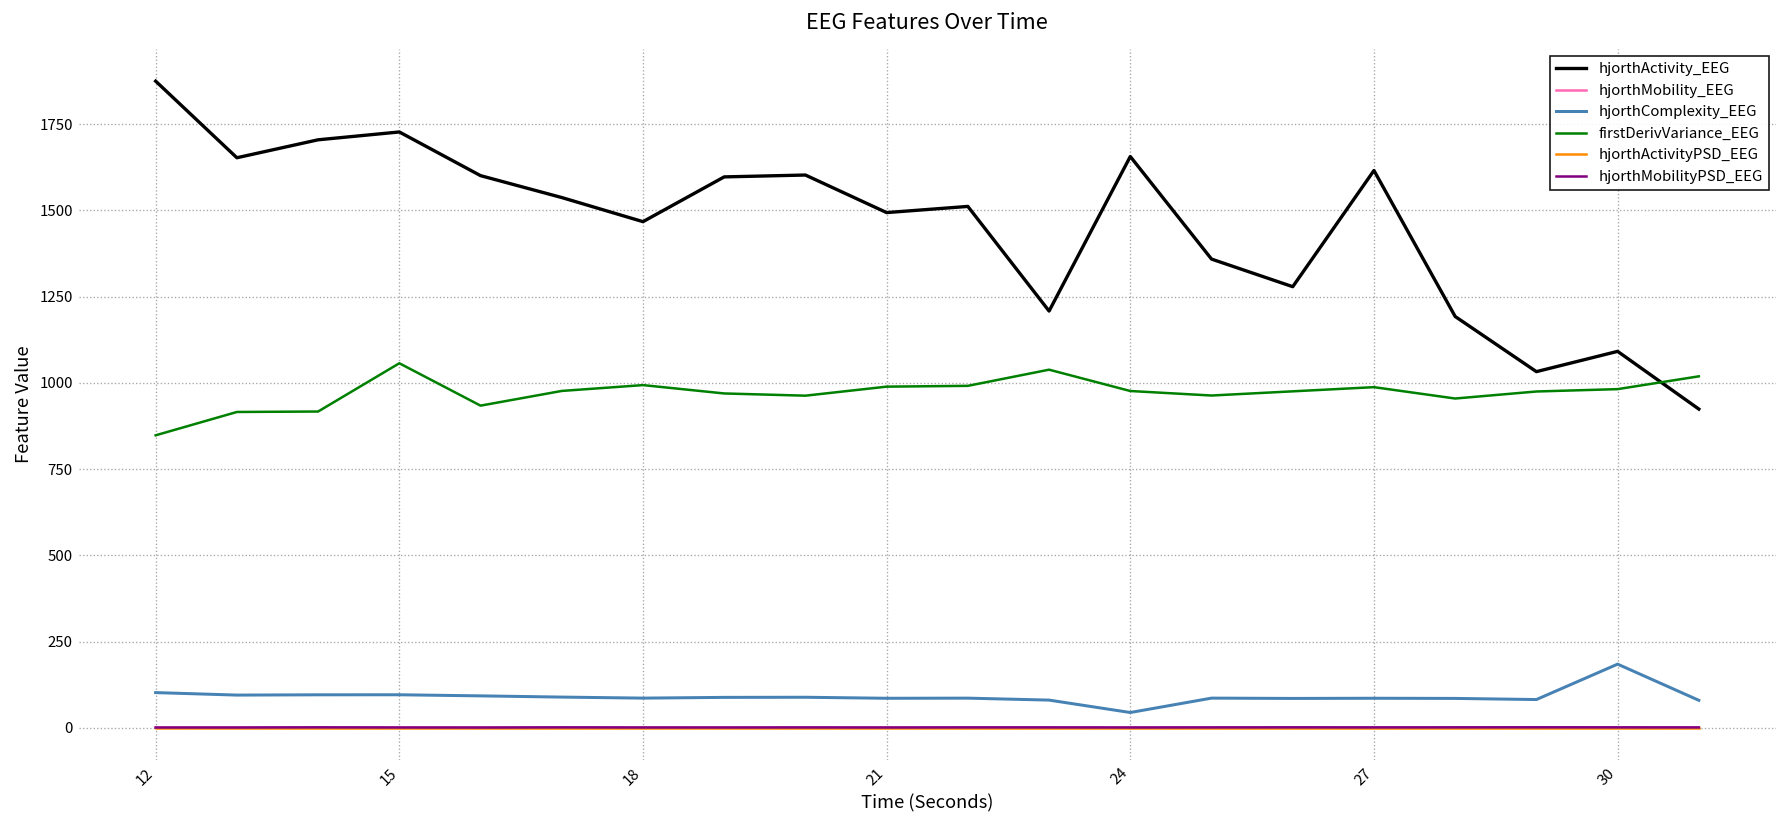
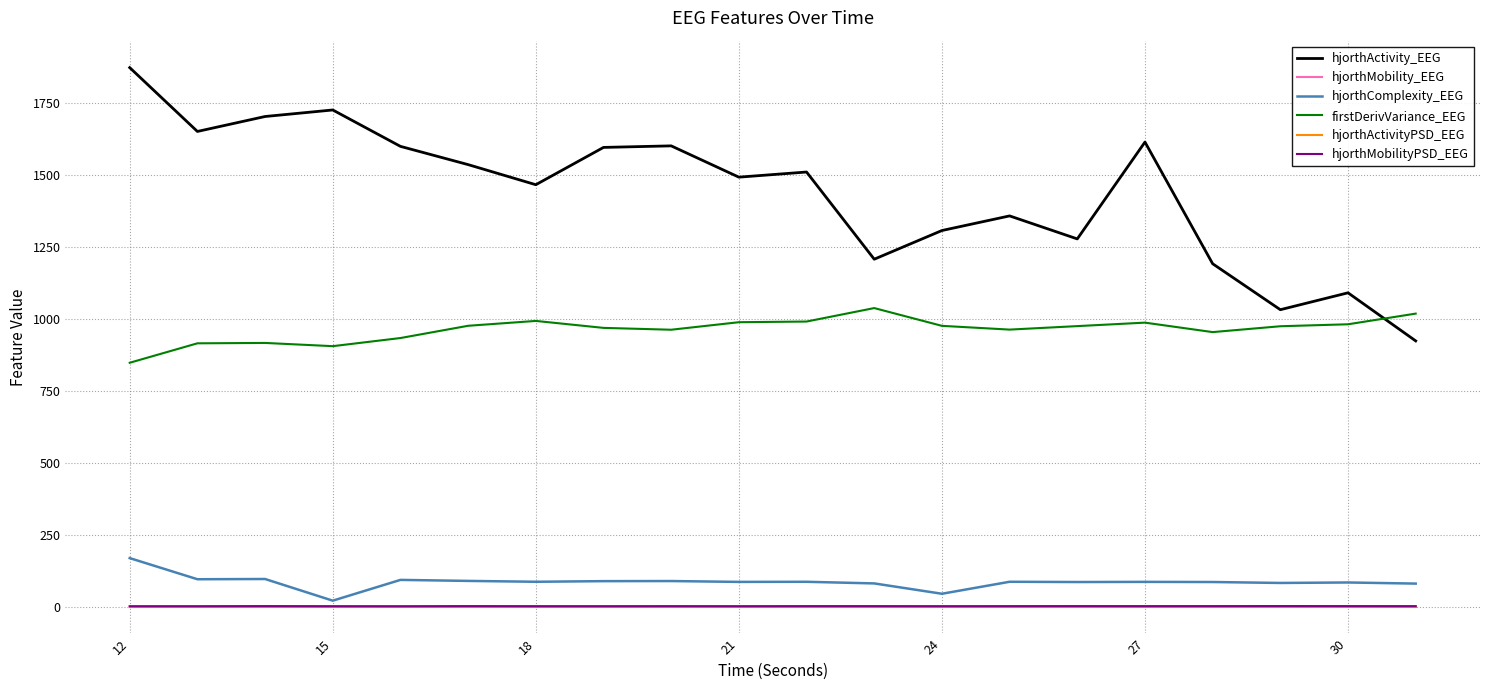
hjorthComplexity_EEG, 12: 100 -> 170
hjorthComplexity_EEG, 15: 100 -> 20
firstDerivVariance_EEG, 15: 1060 -> 910
hjorthActivity_EEG, 24: 1660 -> 1310
hjorthComplexity_EEG, 30: 180 -> 80
